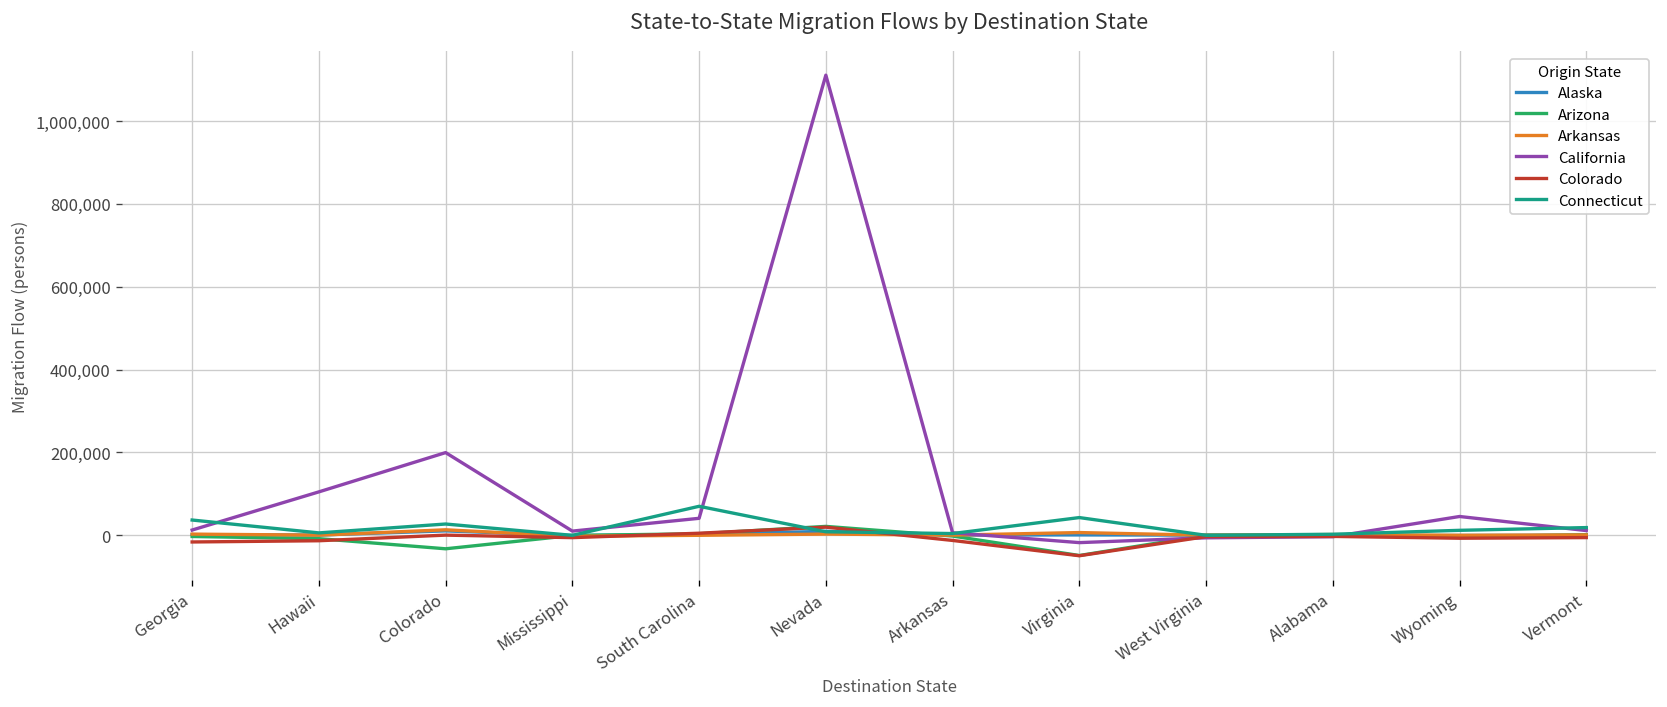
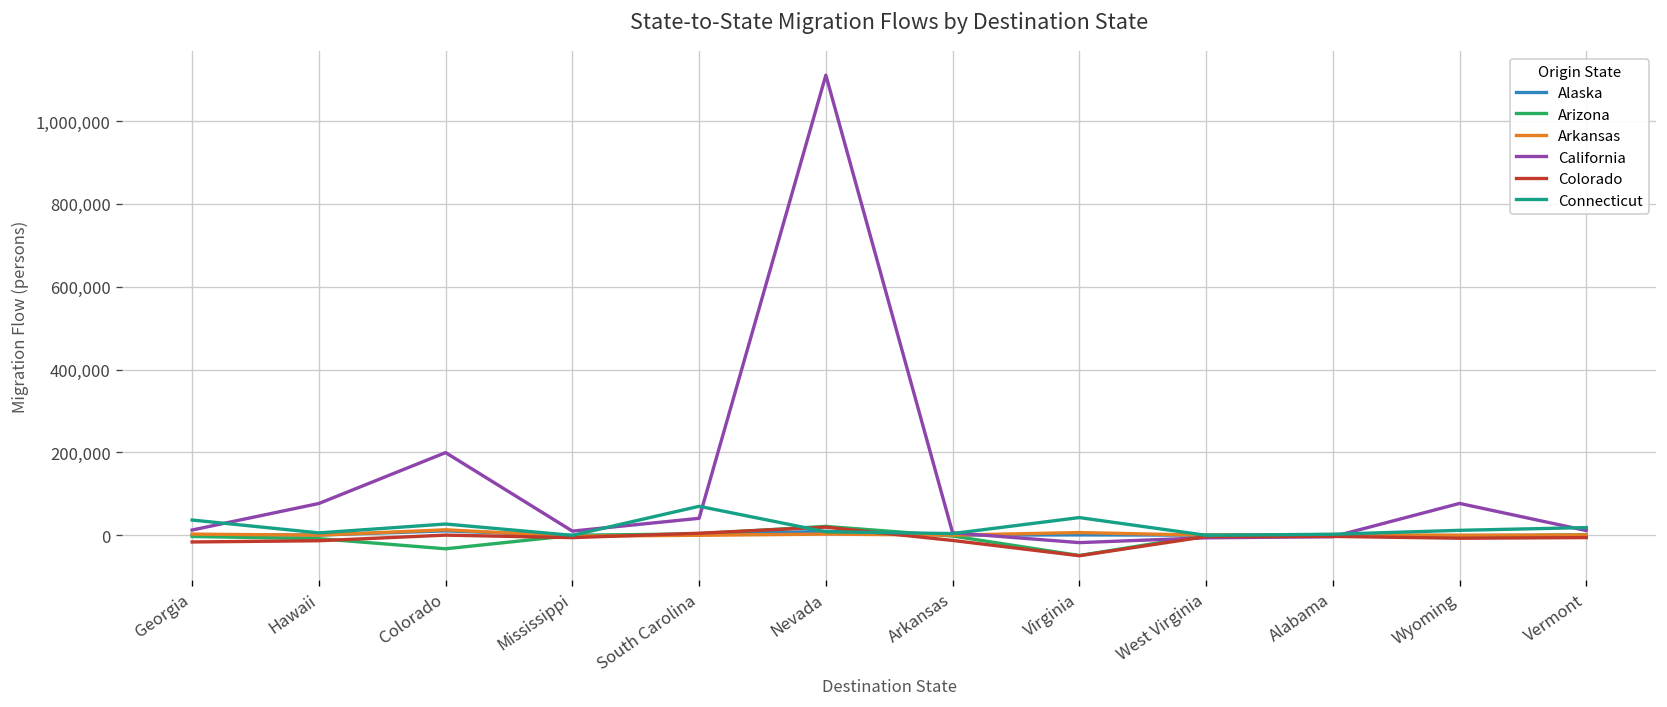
California, Hawaii: 100,000 -> 80,000
California, Wyoming: 40,000 -> 80,000
